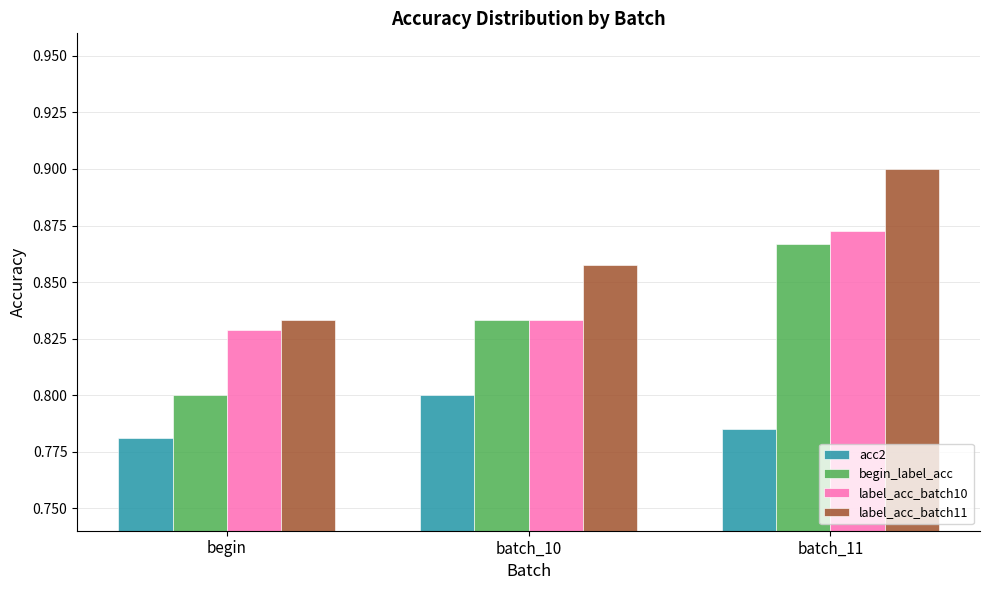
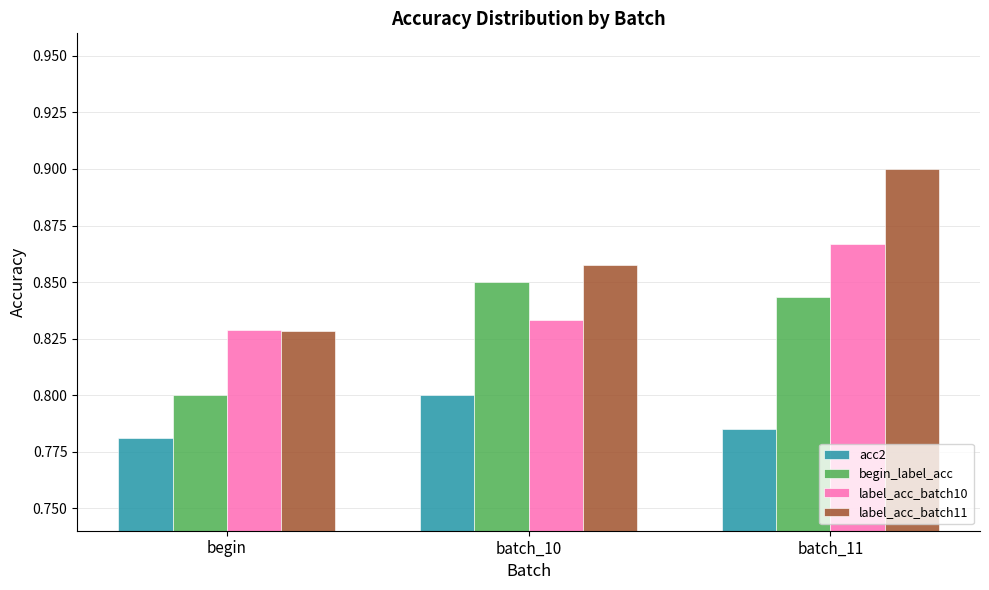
label_acc_batch11, begin: 0.833 -> 0.828
begin_label_acc, batch_10: 0.833 -> 0.850
begin_label_acc, batch_11: 0.867 -> 0.843
label_acc_batch10, batch_11: 0.873 -> 0.867
